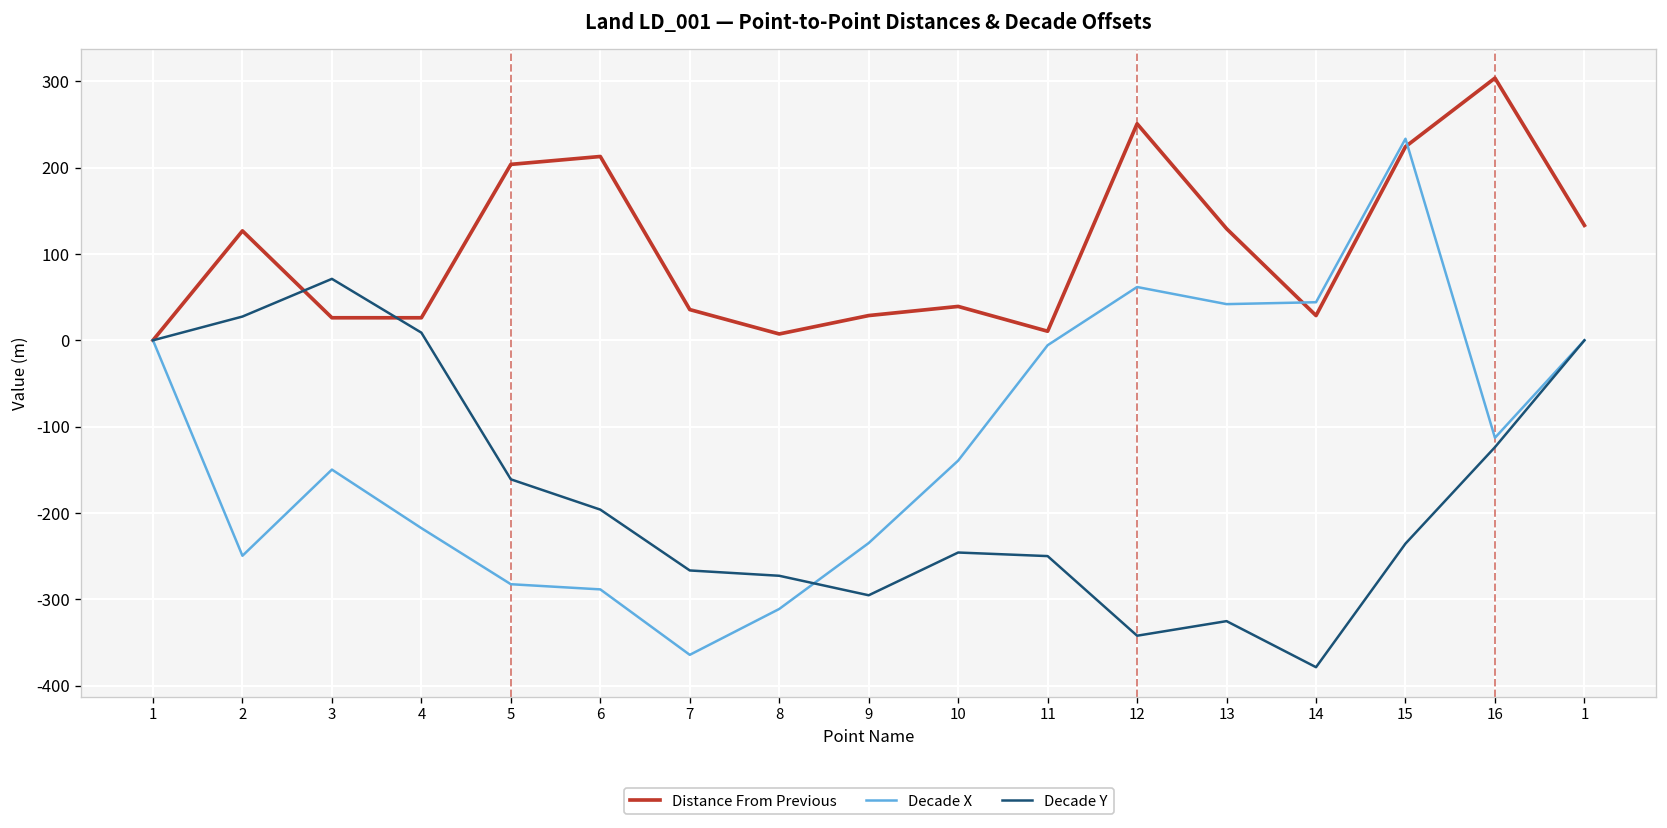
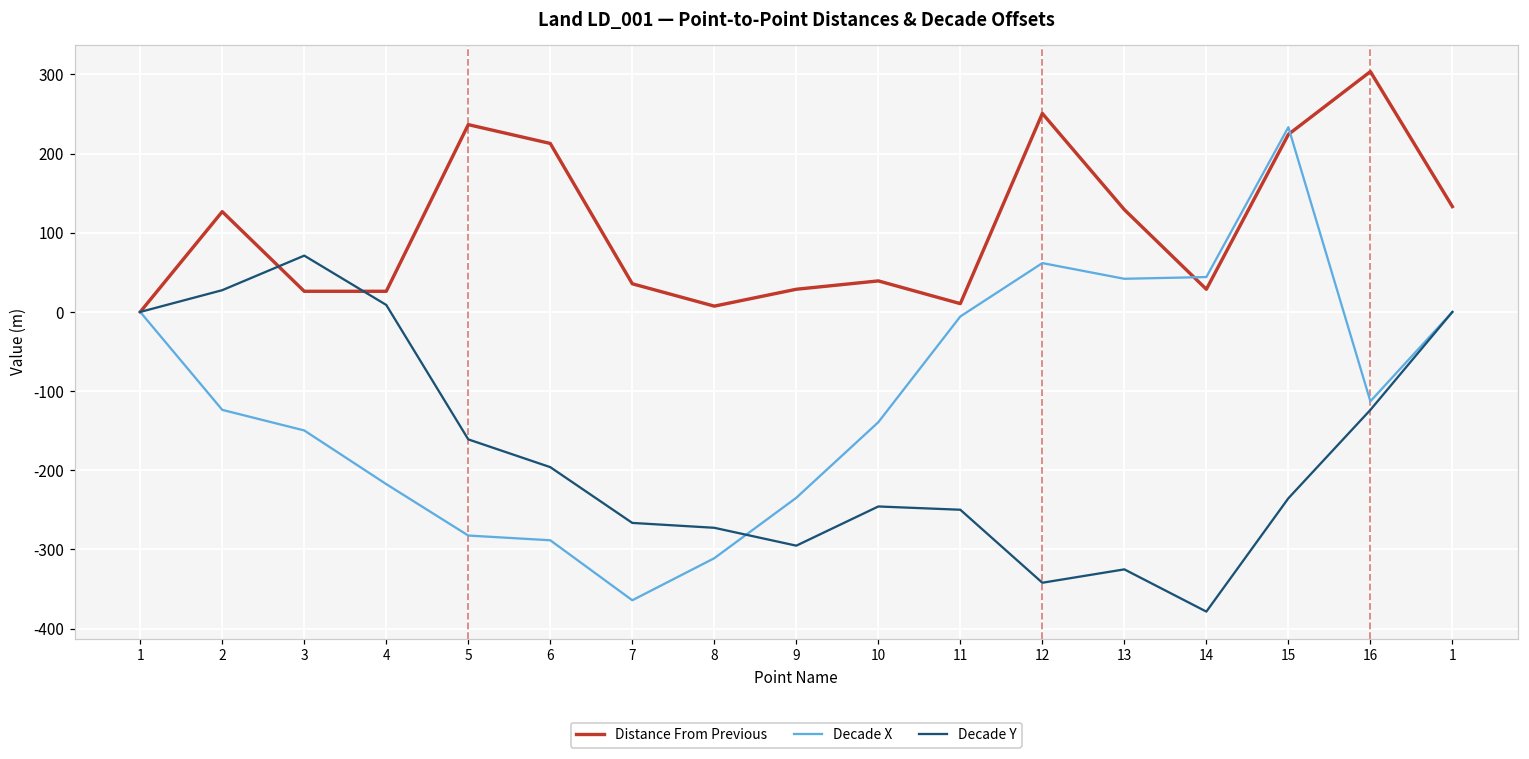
Decade X, 2: -250 -> -120
Distance From Previous, 5: 200 -> 240
